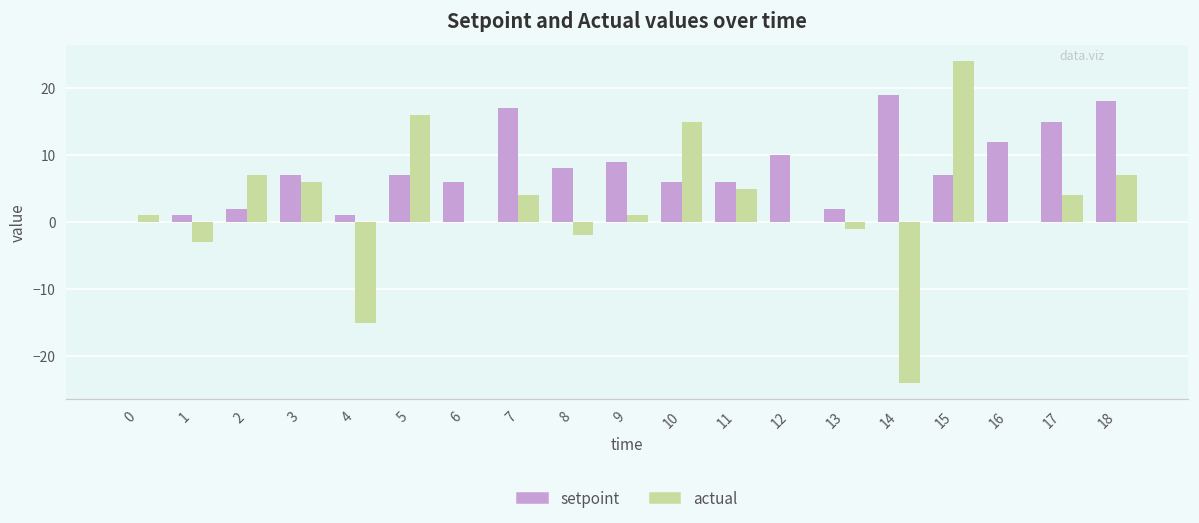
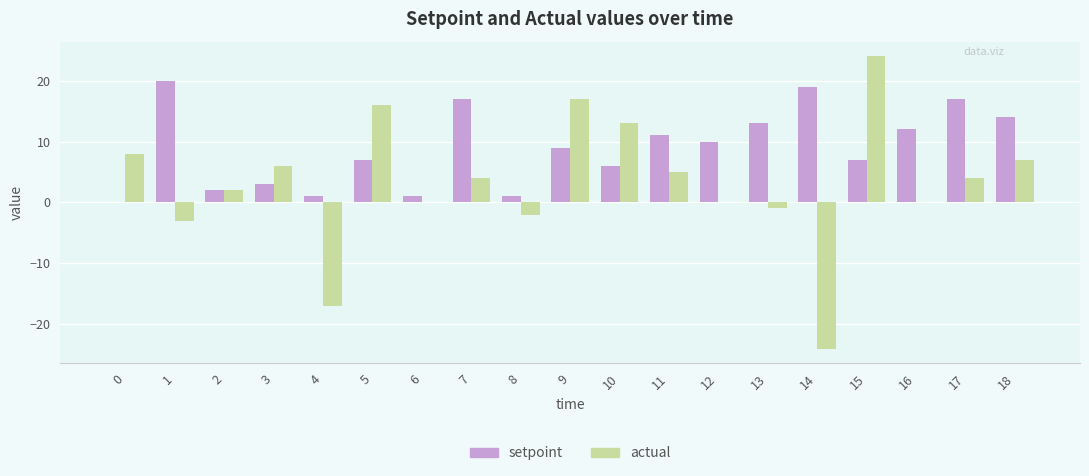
actual, 0: 1 -> 8
setpoint, 1: 1 -> 20
actual, 2: 7 -> 2
setpoint, 3: 7 -> 3
actual, 4: -15 -> -17
setpoint, 6: 6 -> 1
setpoint, 8: 8 -> 1
actual, 9: 1 -> 17
actual, 10: 15 -> 13
setpoint, 11: 6 -> 11
setpoint, 13: 2 -> 13
setpoint, 17: 15 -> 17
setpoint, 18: 18 -> 14
